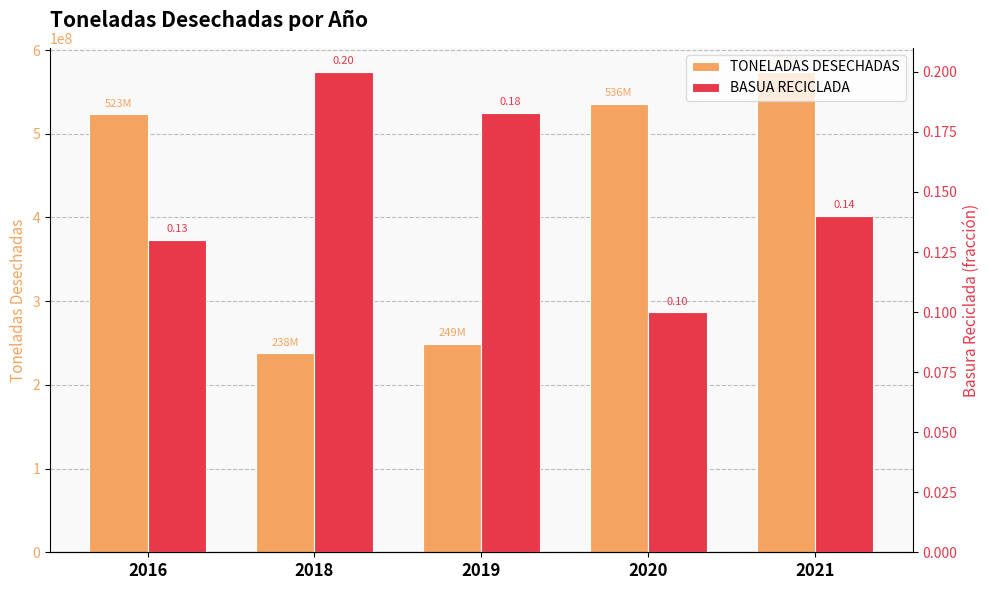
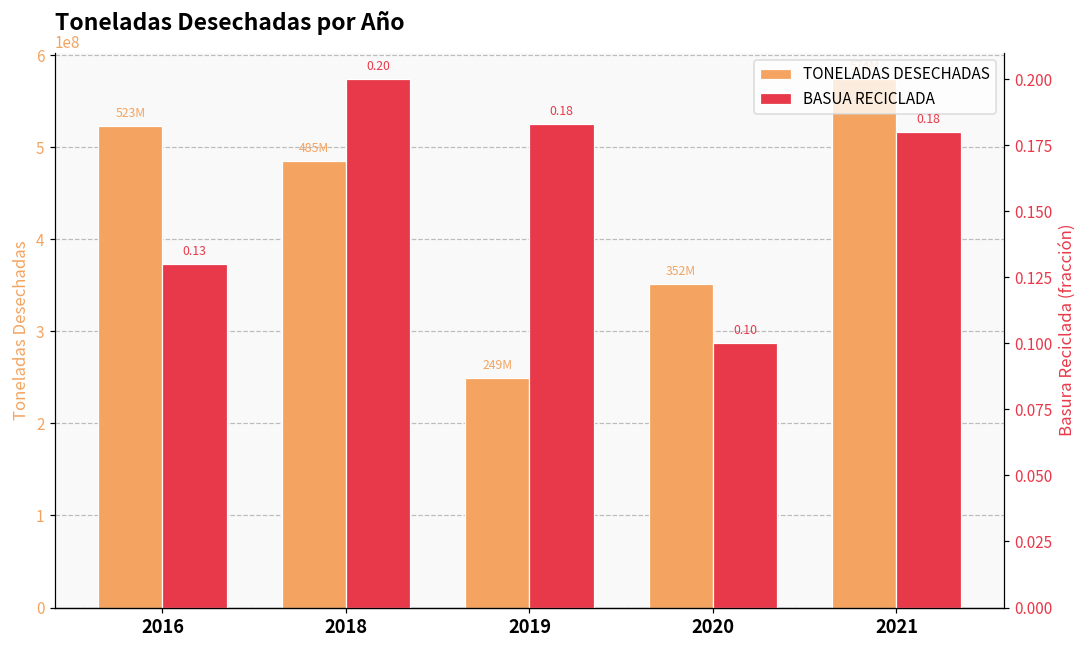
TONELADAS DESECHADAS, 2018: 238M -> 485M
TONELADAS DESECHADAS, 2020: 536M -> 352M
BASUA RECICLADA, 2021: 0.14 -> 0.18
